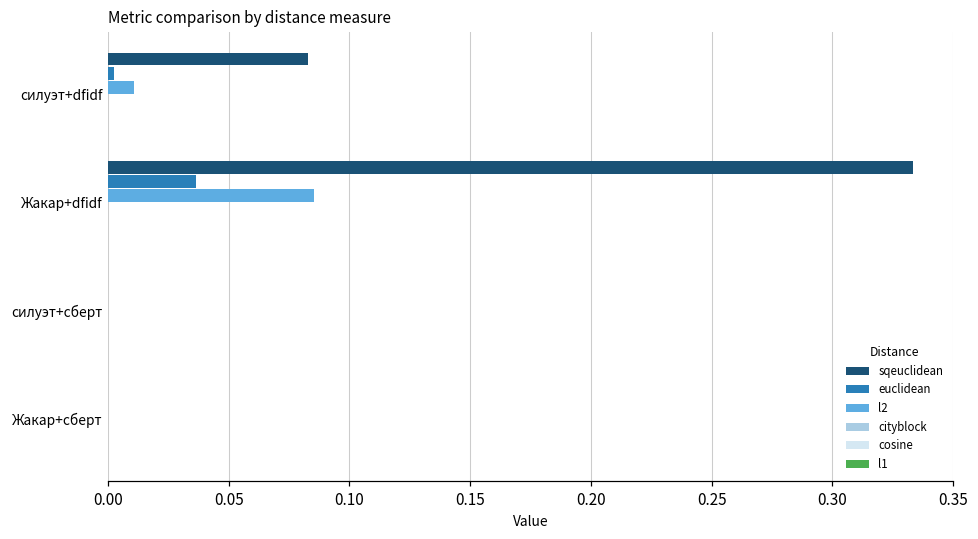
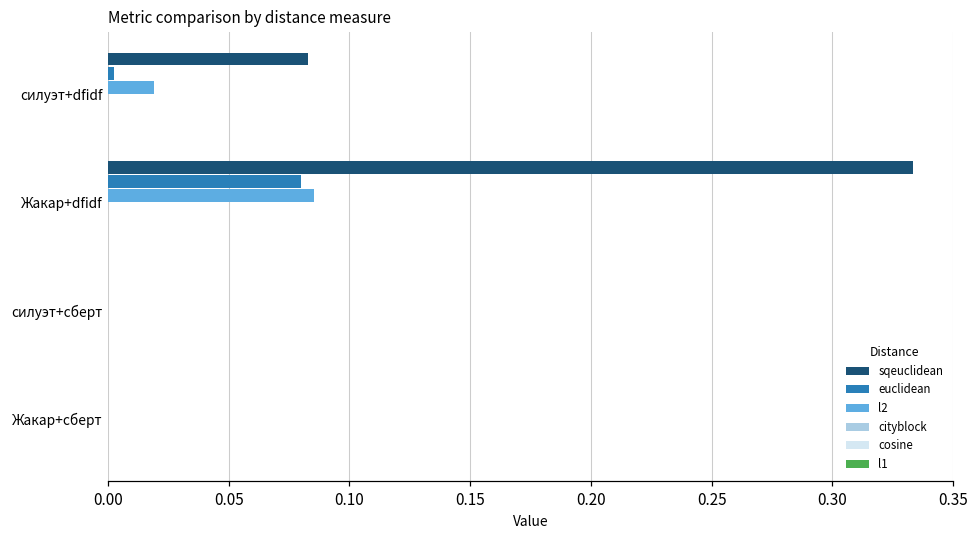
l2, силуэт+dfidf: 0.011 -> 0.019
euclidean, Жакар+dfidf: 0.036 -> 0.080
